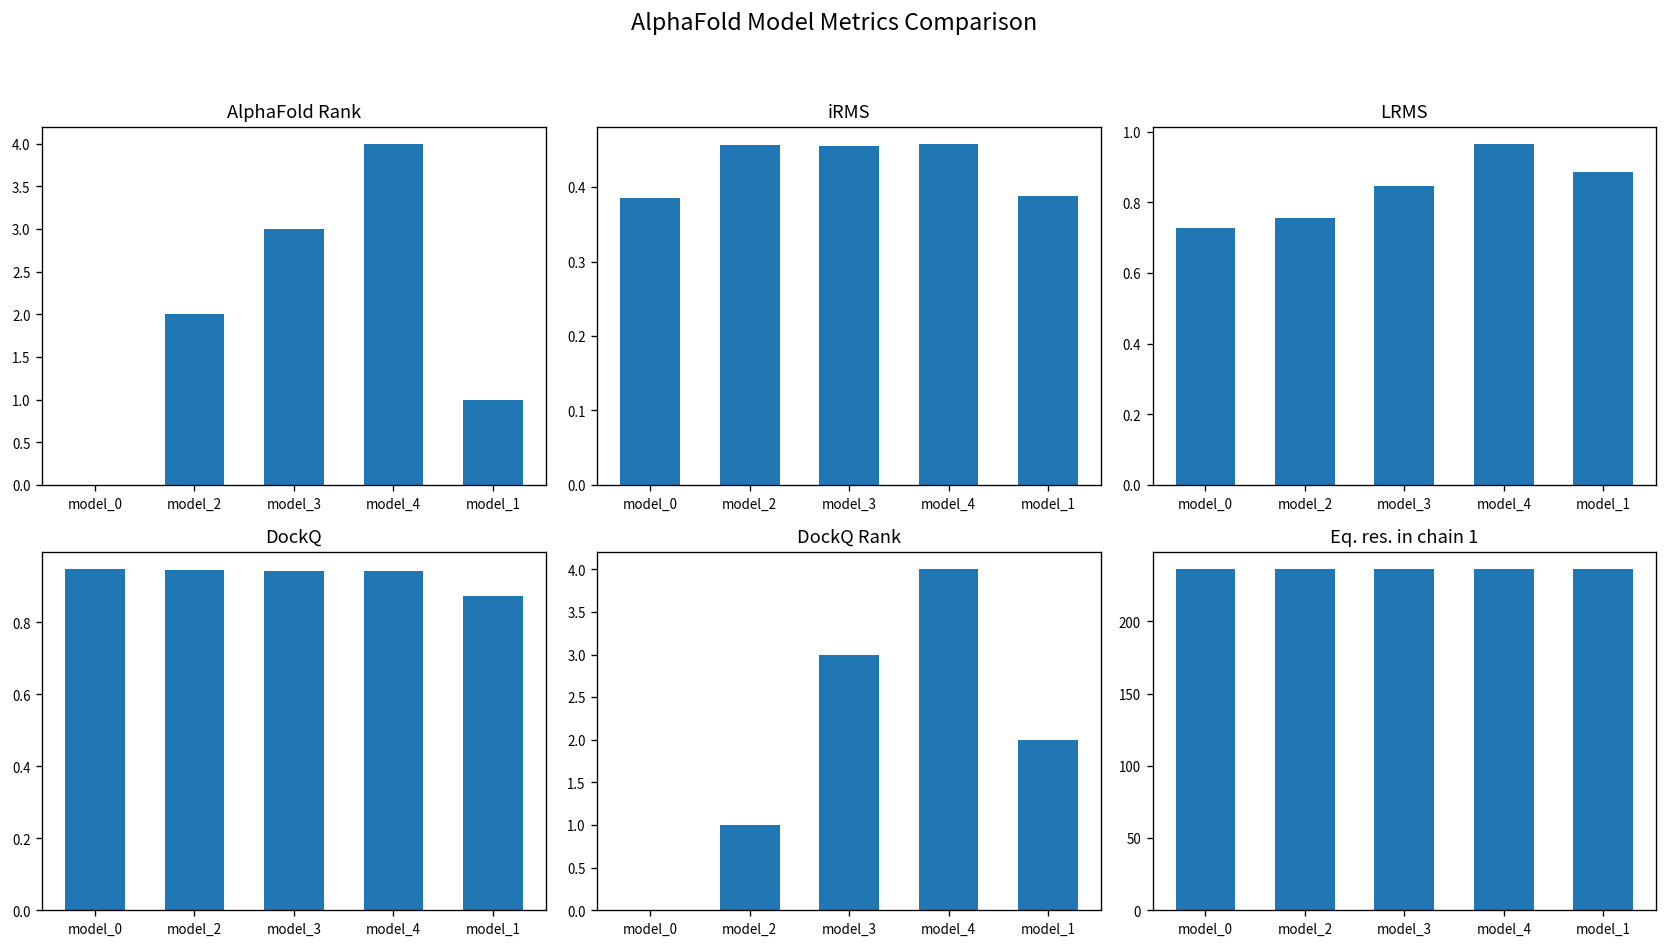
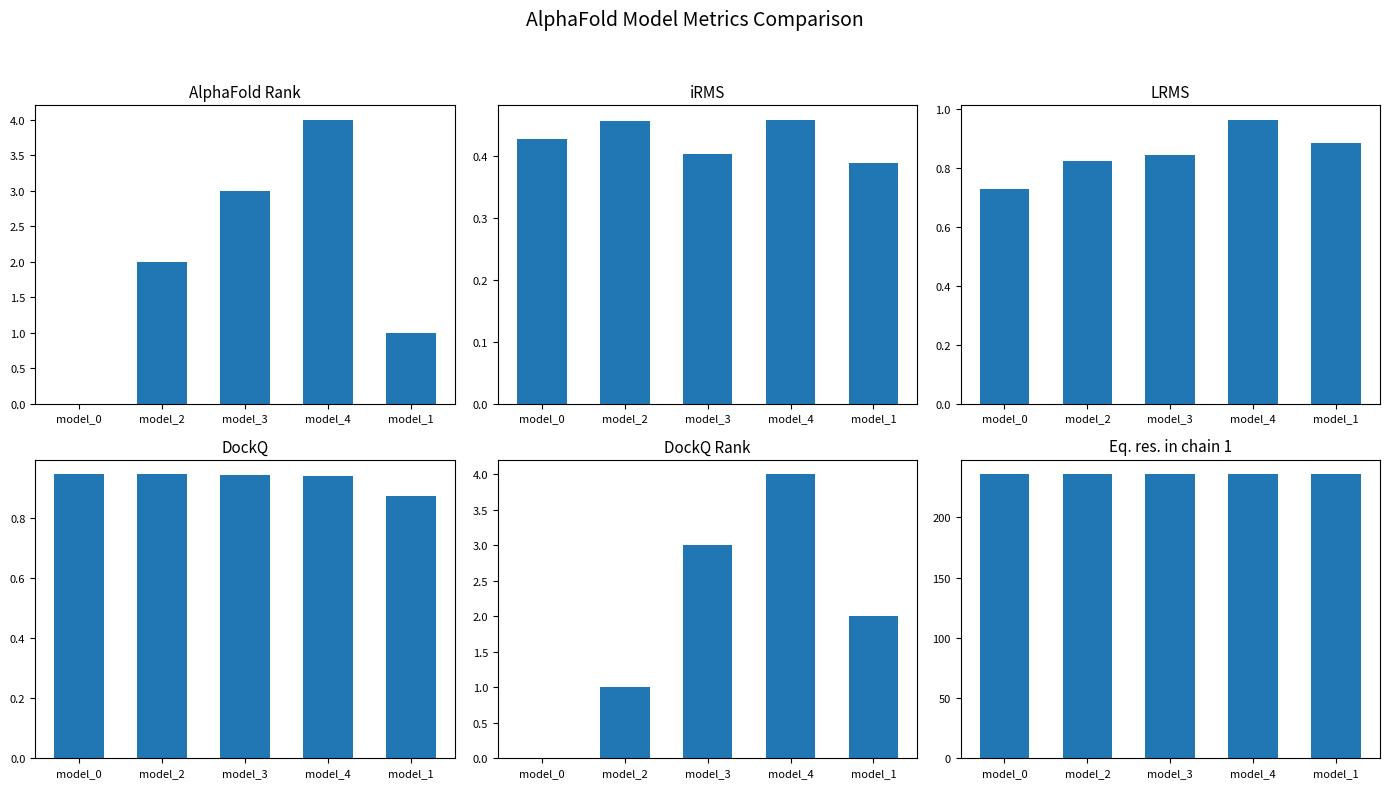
iRMS, model_0: 0.39 -> 0.43
iRMS, model_3: 0.46 -> 0.40
LRMS, model_2: 0.76 -> 0.82
